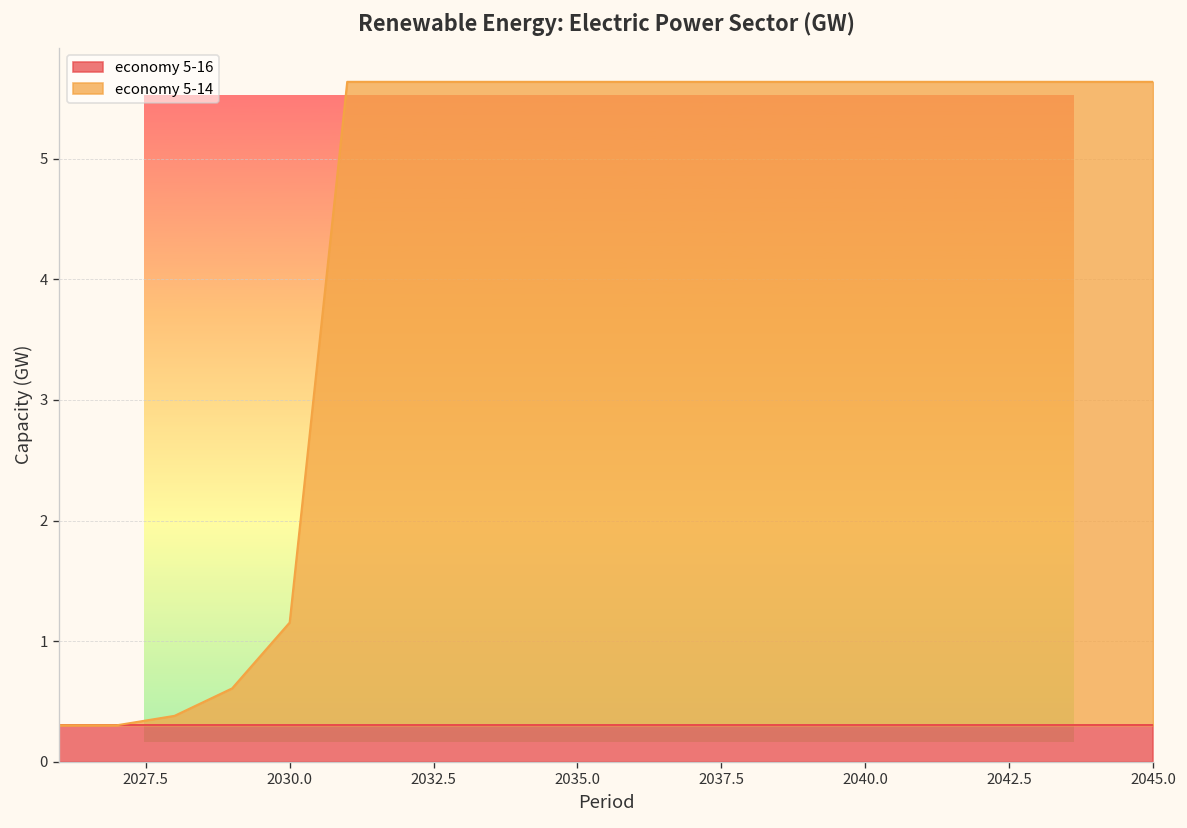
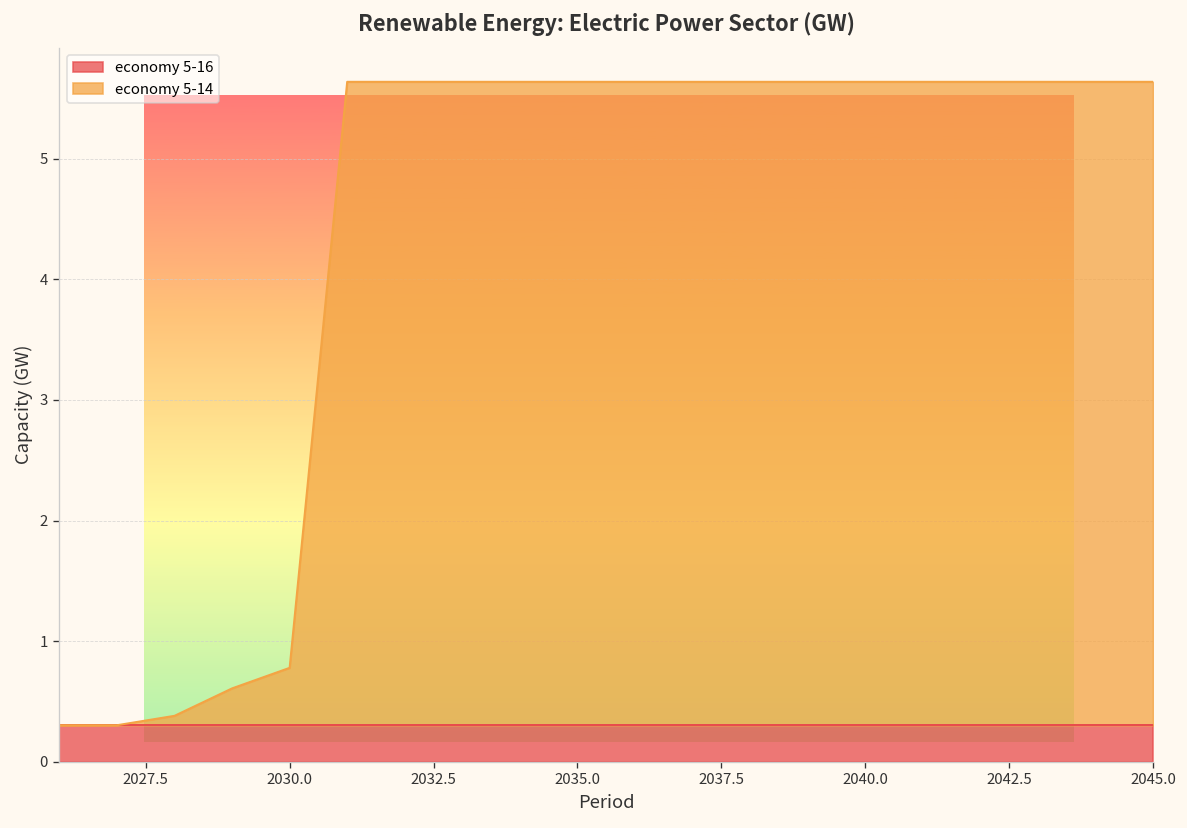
economy 5-14, 2030.0: 1.15 -> 0.78
